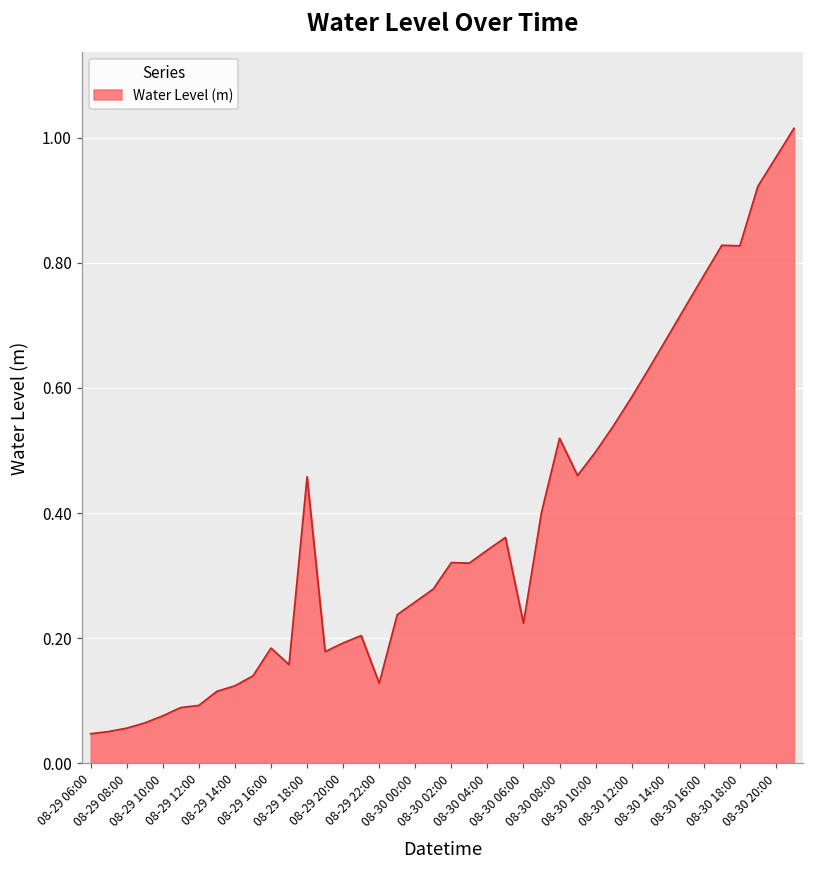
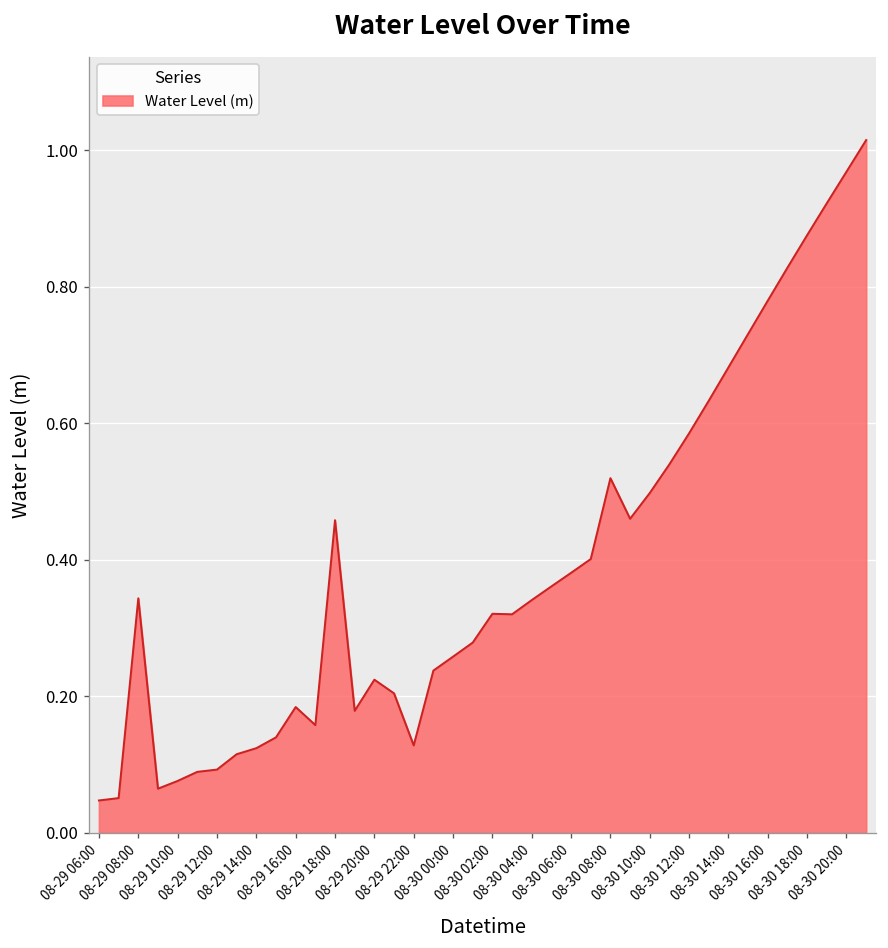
08-29 08:00: 0.06 -> 0.34
08-29 20:00: 0.19 -> 0.22
08-30 06:00: 0.22 -> 0.38
08-30 18:00: 0.83 -> 0.88
